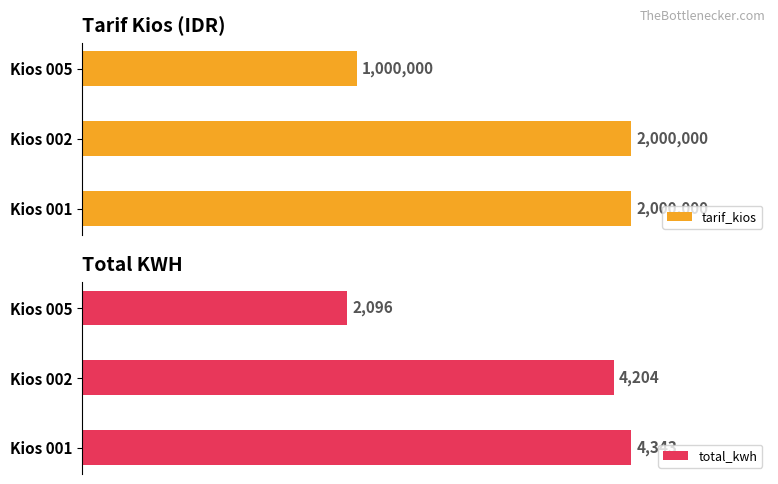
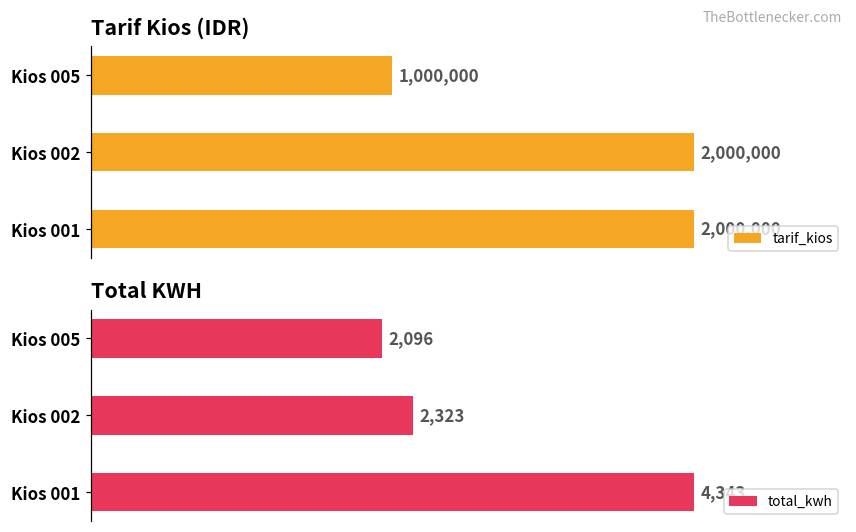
Total KWH, Kios 002: 4,204 -> 2,323
